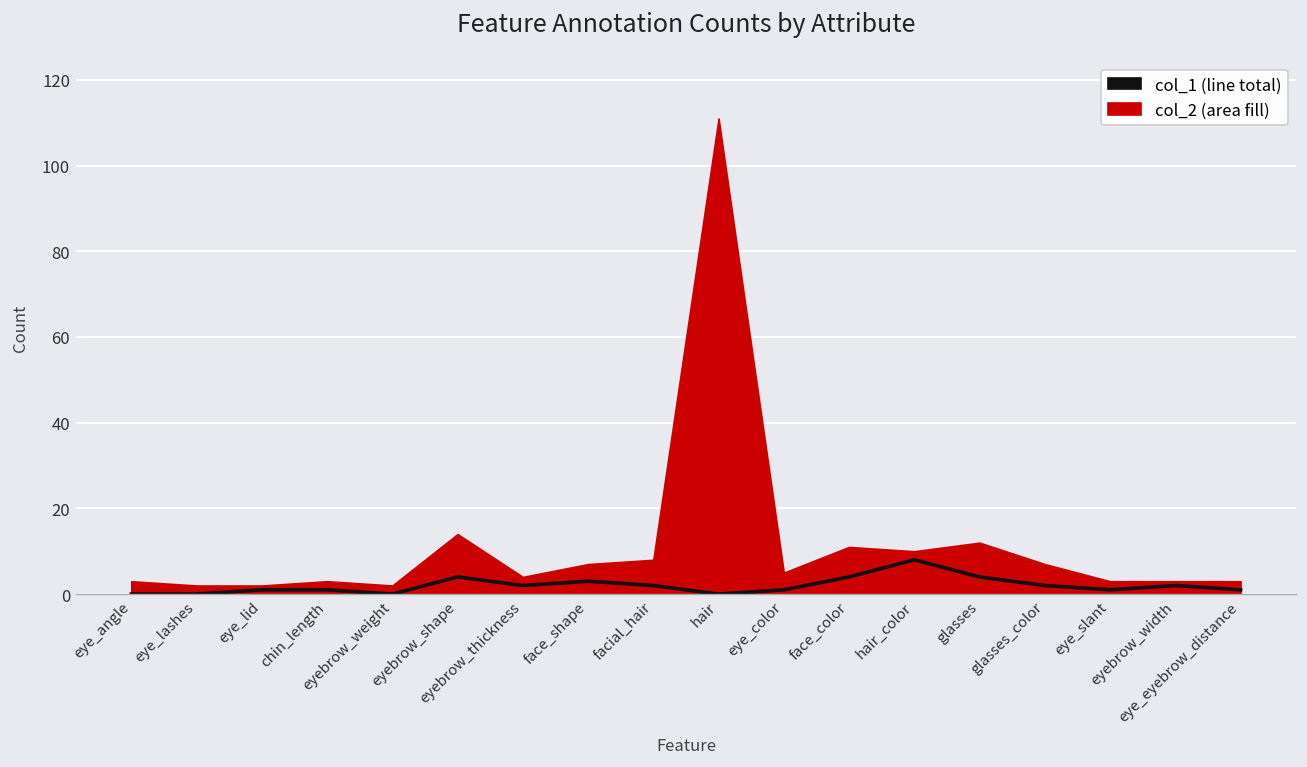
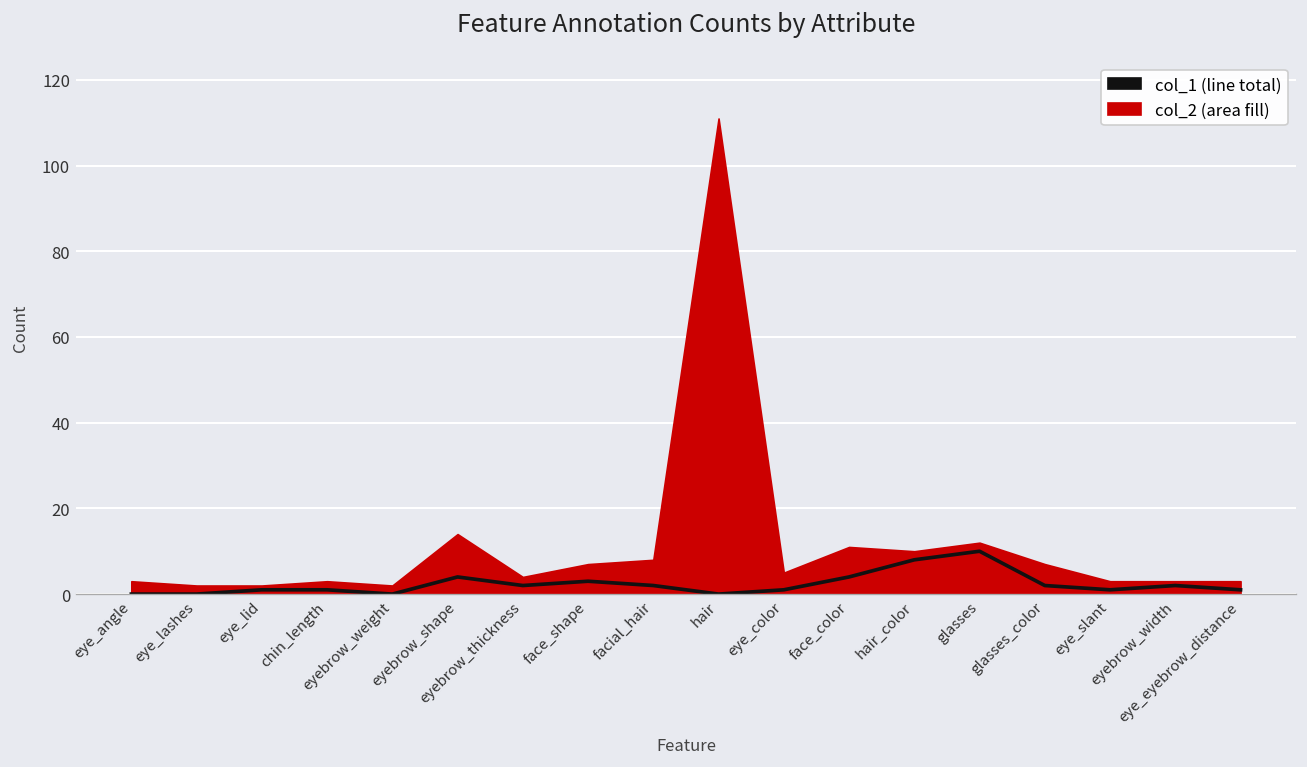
col_1 (line total), glasses: 4 -> 10
